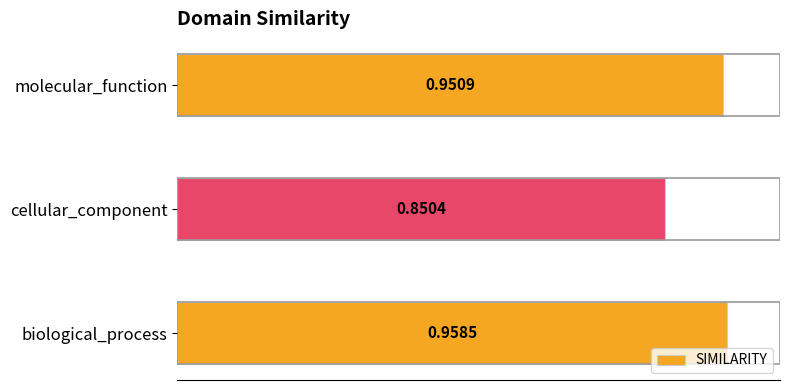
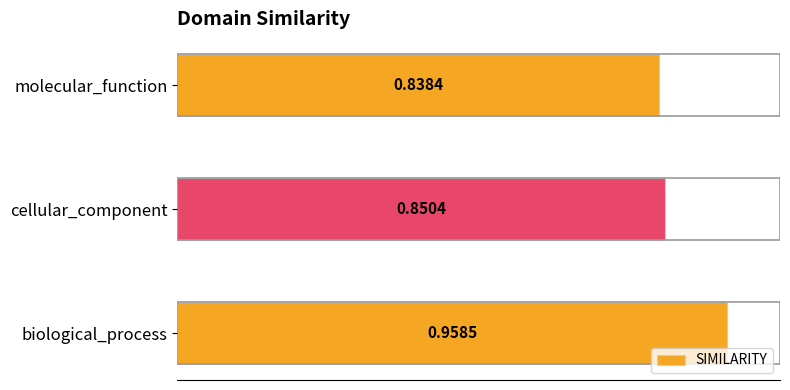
molecular_function: 0.9509 -> 0.8384
